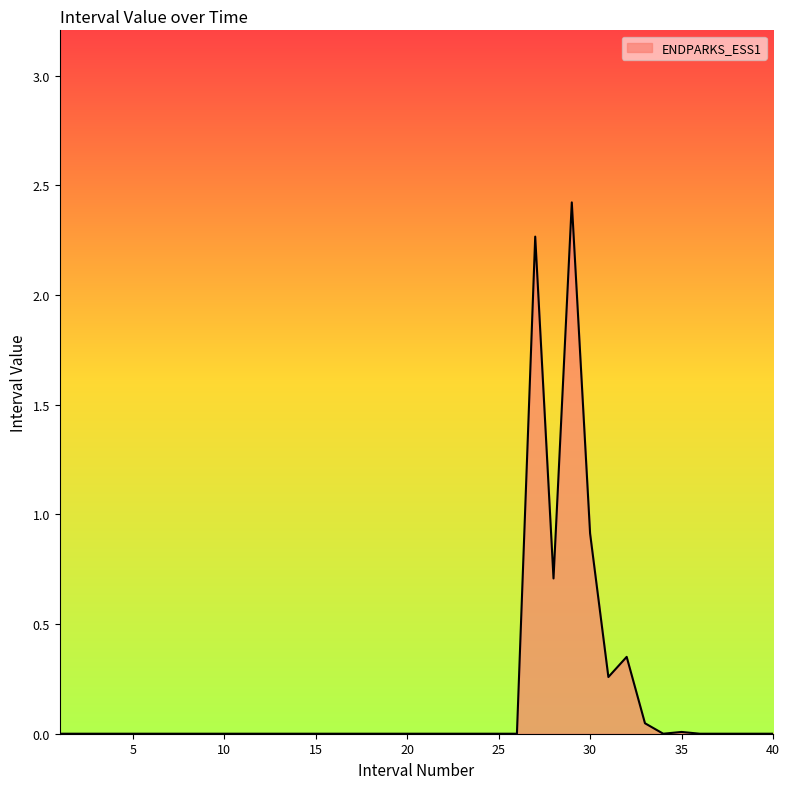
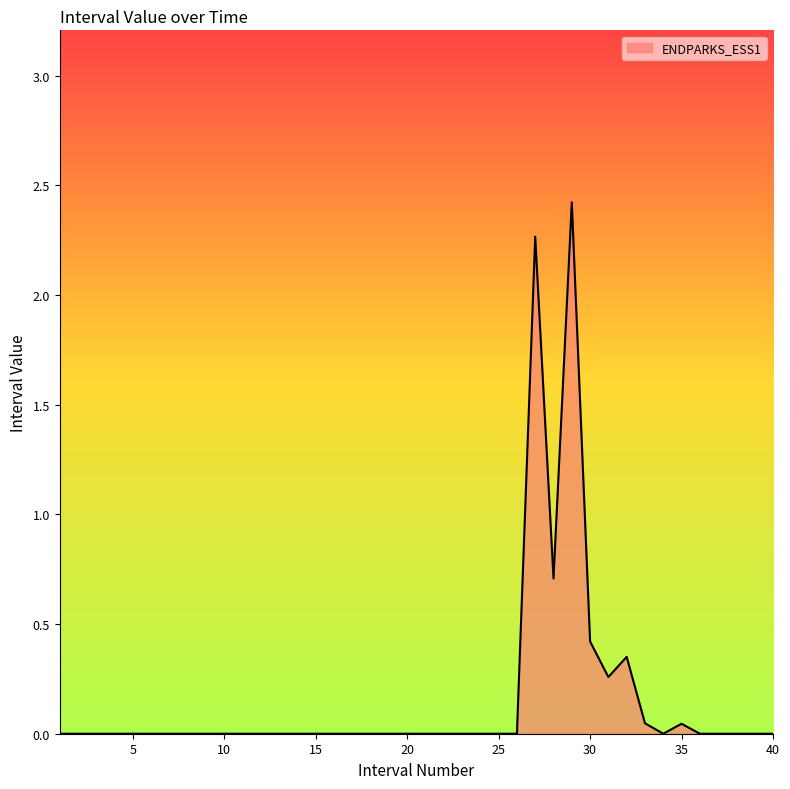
30: 0.91 -> 0.42
35: 0.01 -> 0.05
